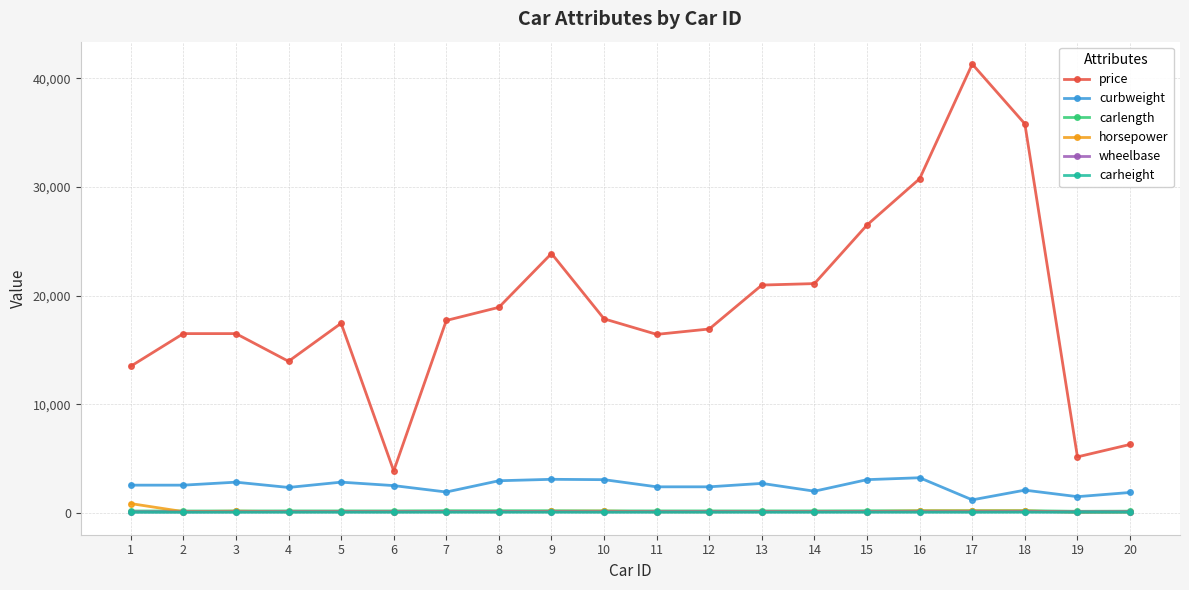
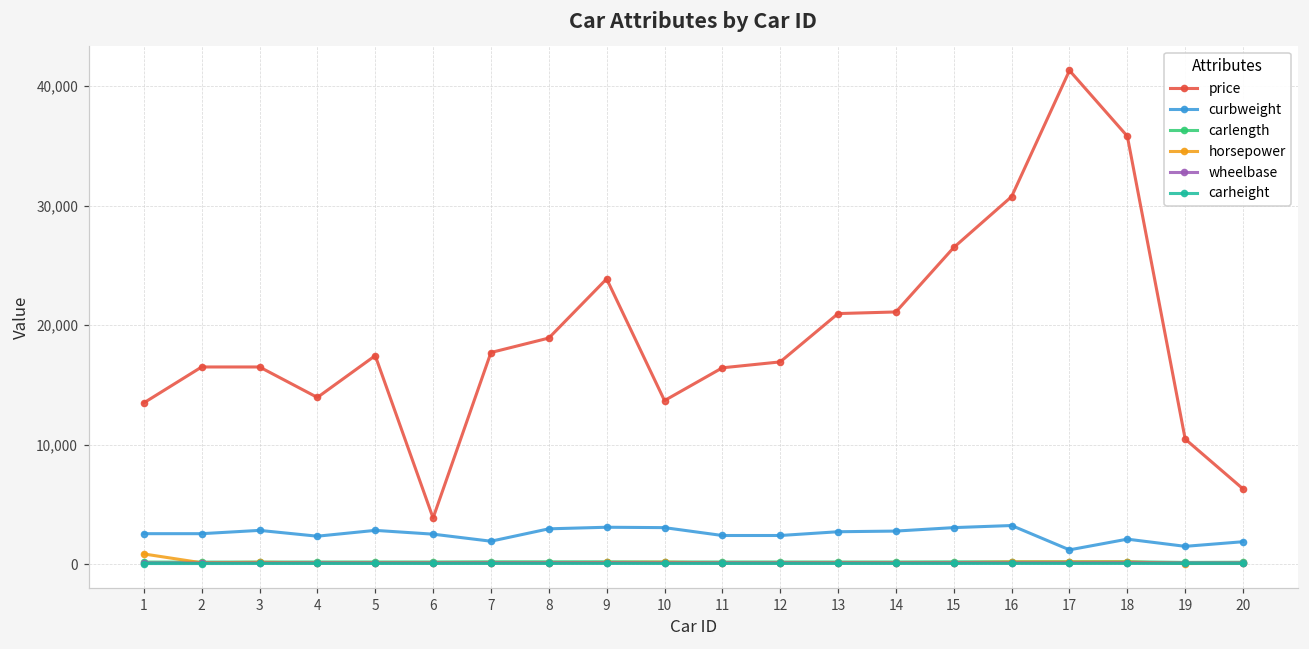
price, 10: 17,900 -> 13,700
curbweight, 14: 2,000 -> 2,800
price, 19: 5,200 -> 10,500
